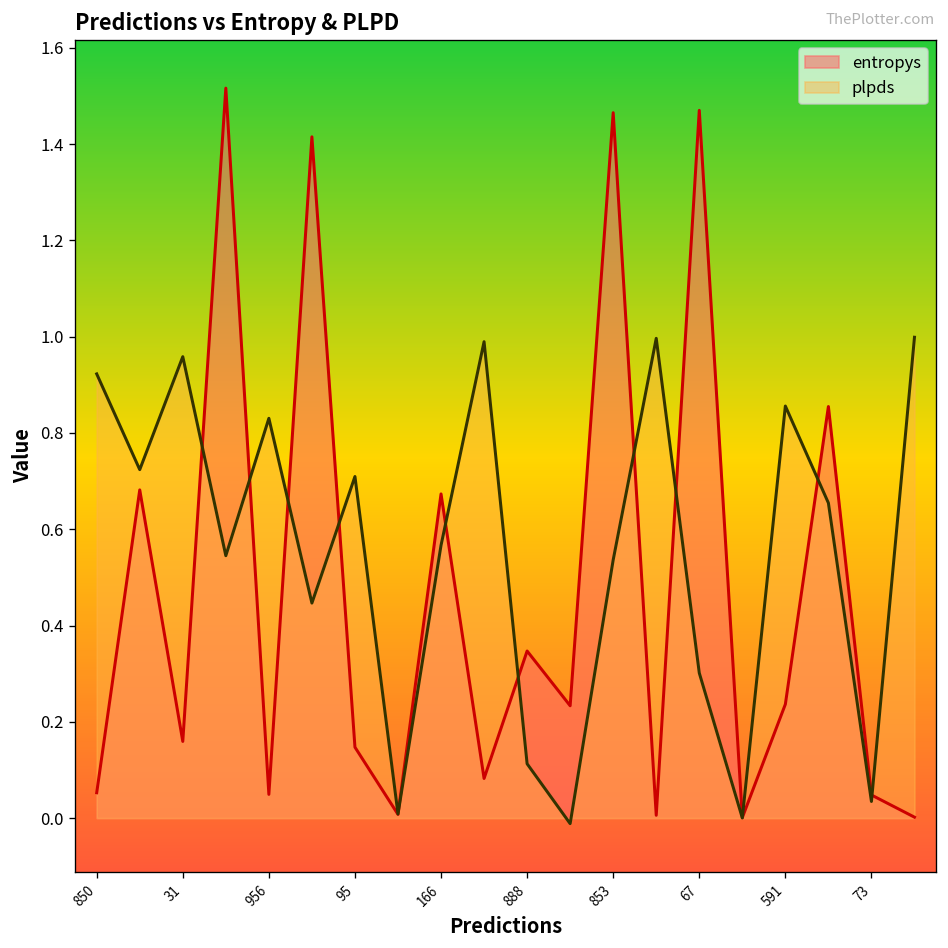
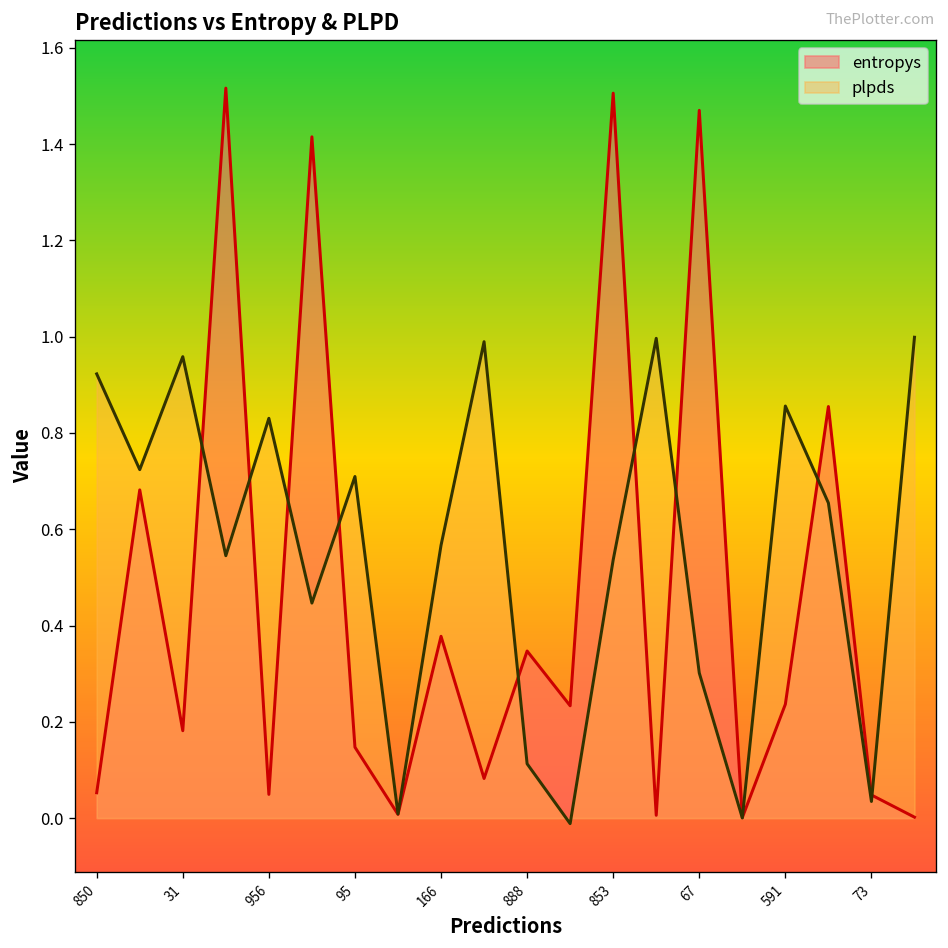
entropys, 31: 0.16 -> 0.18
entropys, 166: 0.67 -> 0.38
entropys, 853: 1.47 -> 1.51
